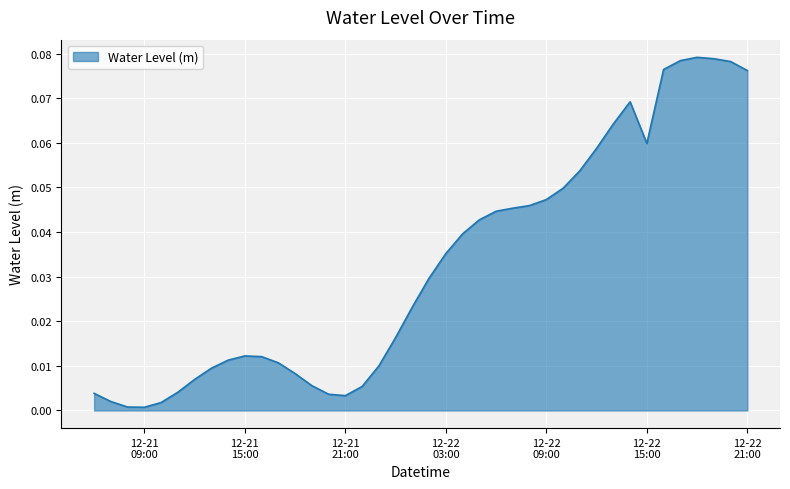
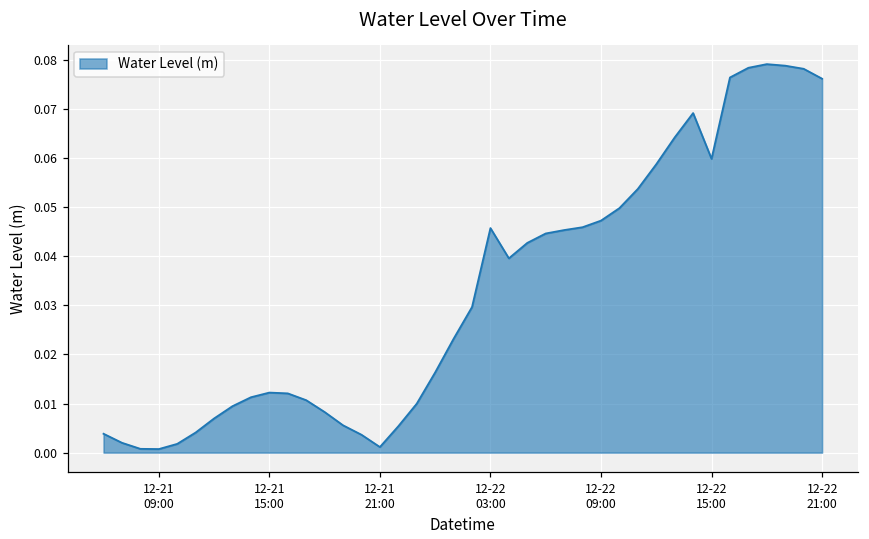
12-21 21:00: 0.003 -> 0.001
12-22 03:00: 0.035 -> 0.046
